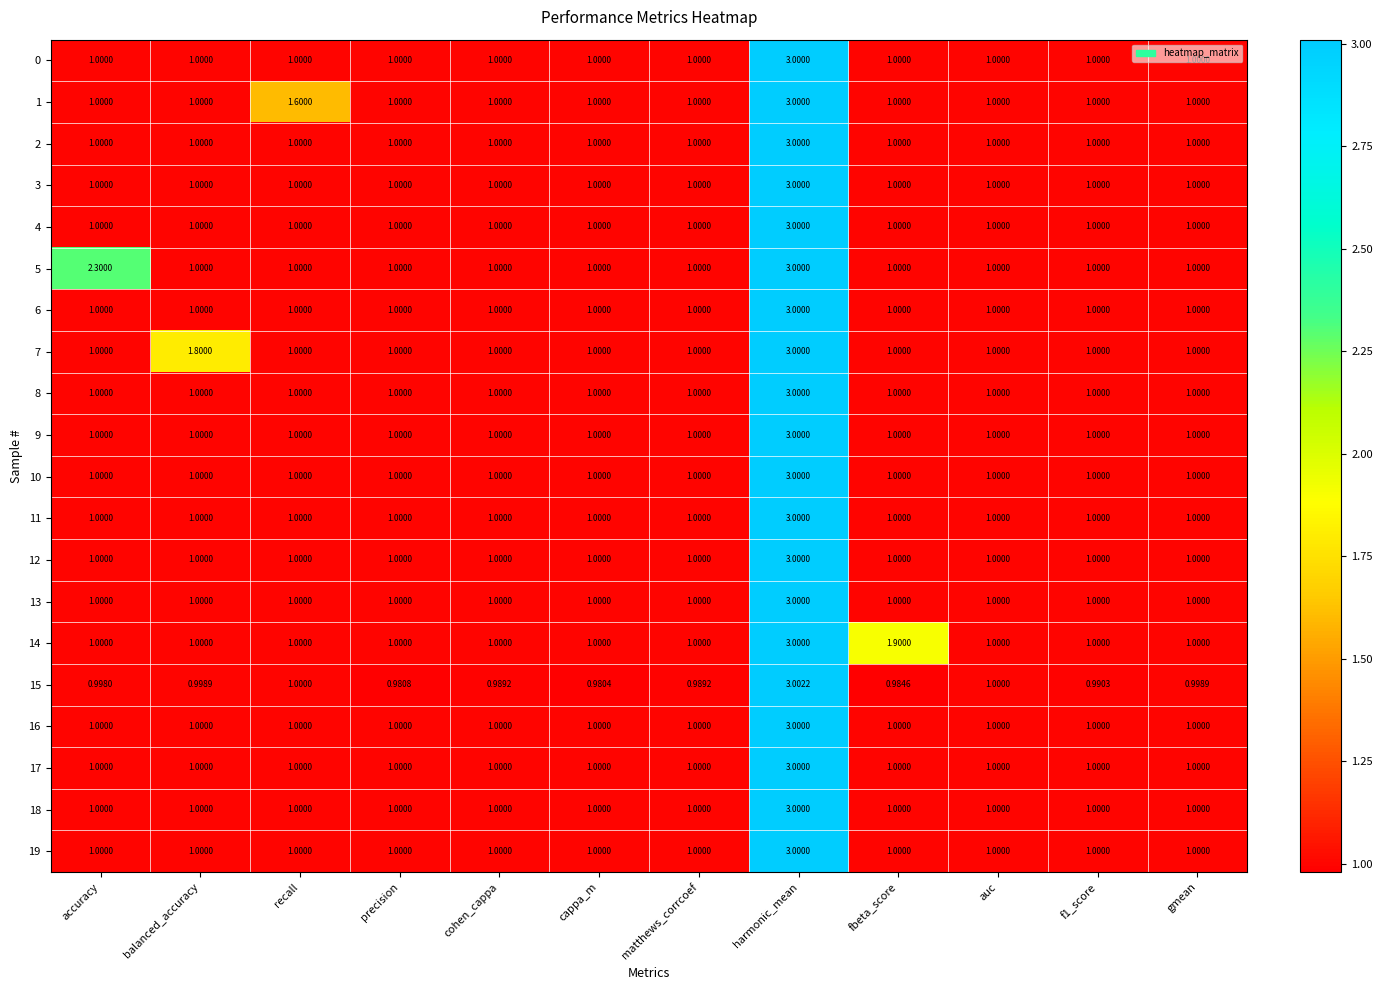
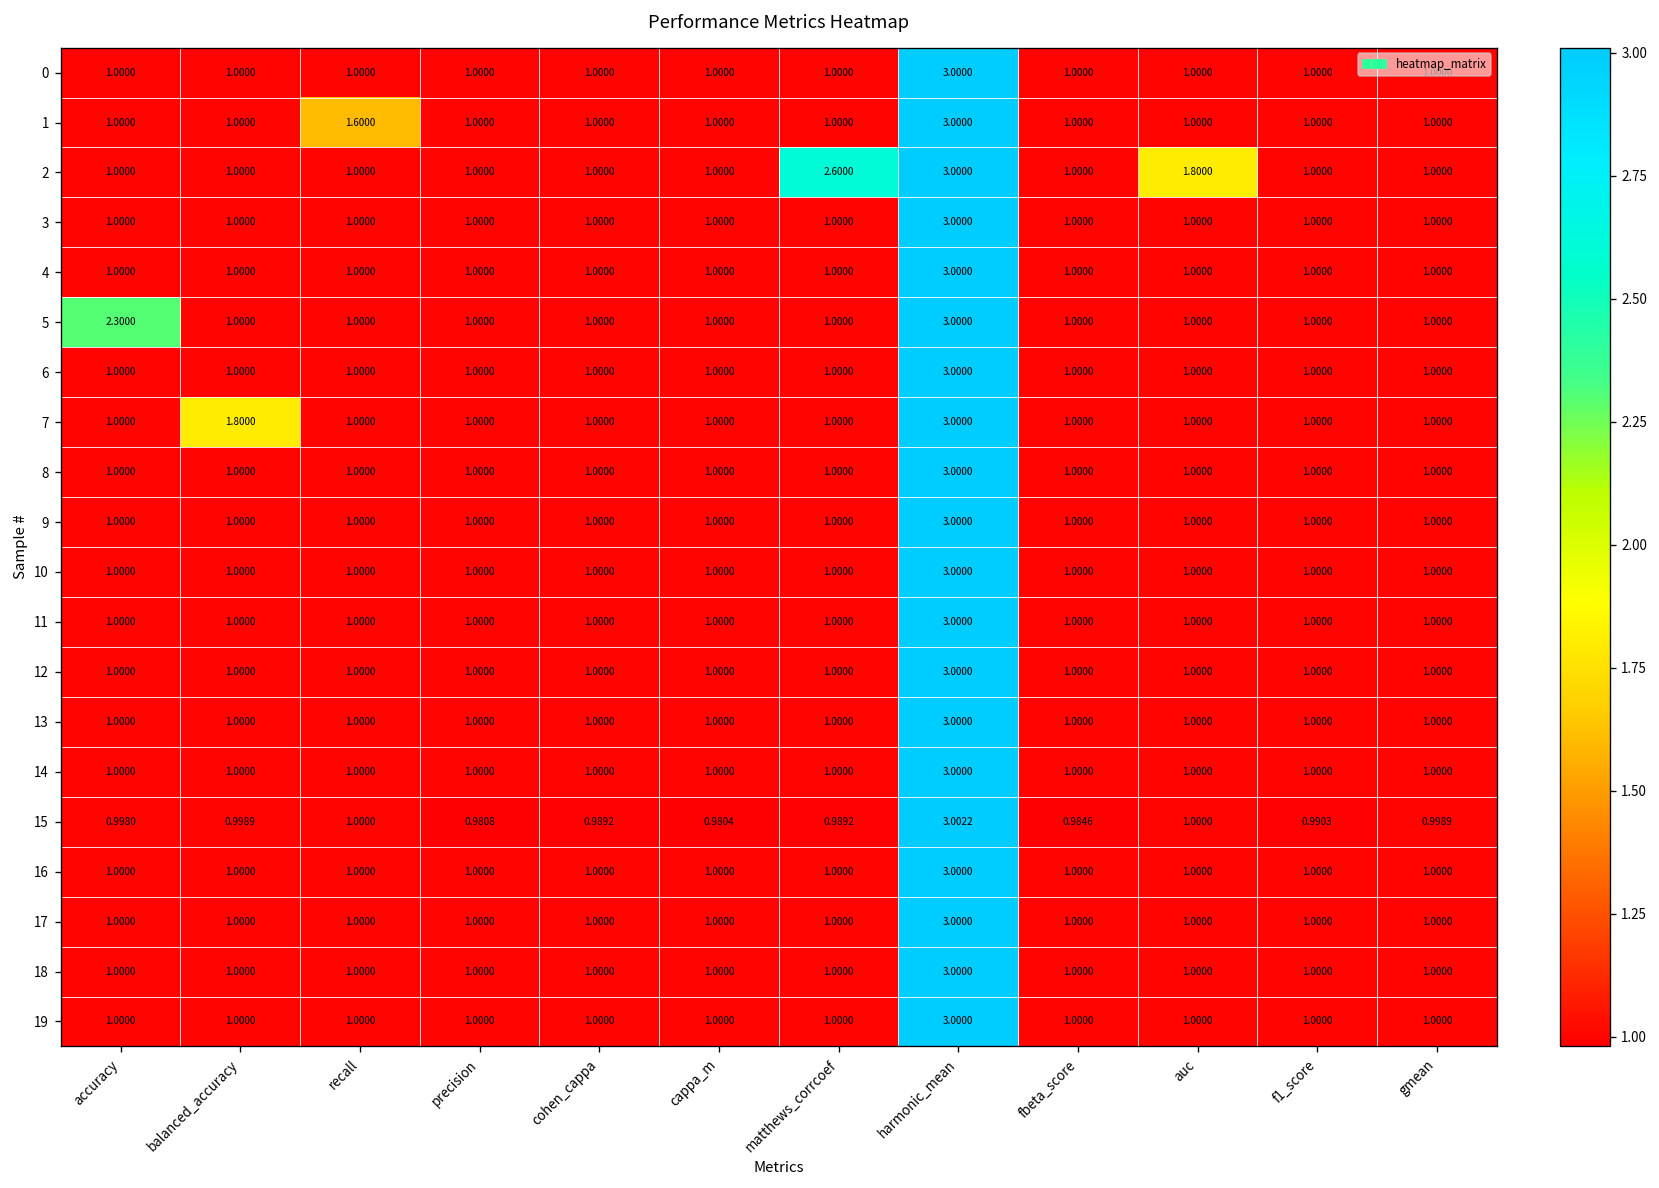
2, matthews_corrcoef: 1.0000 -> 2.6000
2, auc: 1.0000 -> 1.8000
14, fbeta_score: 1.9000 -> 1.0000
